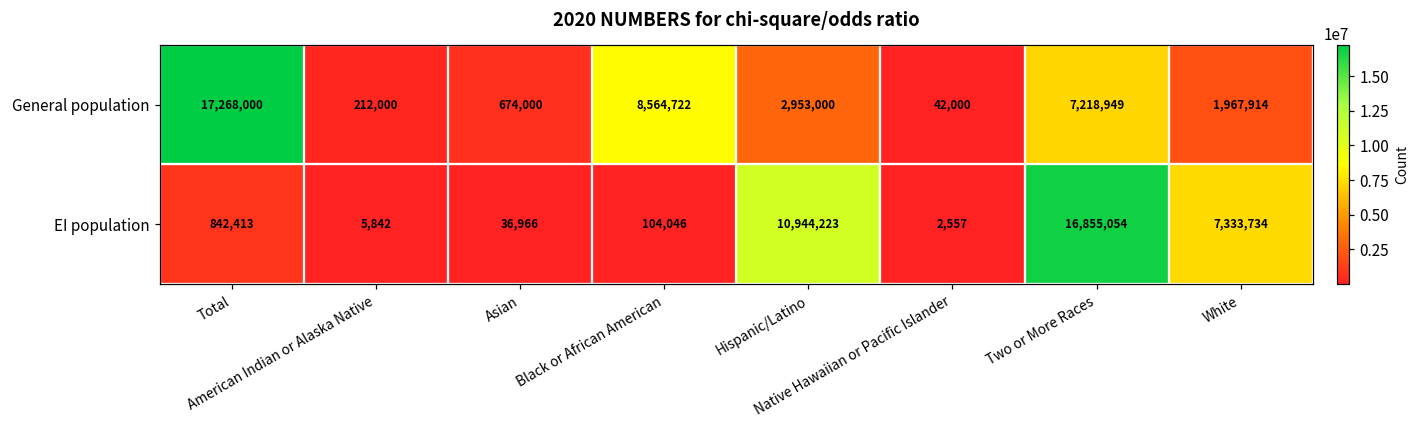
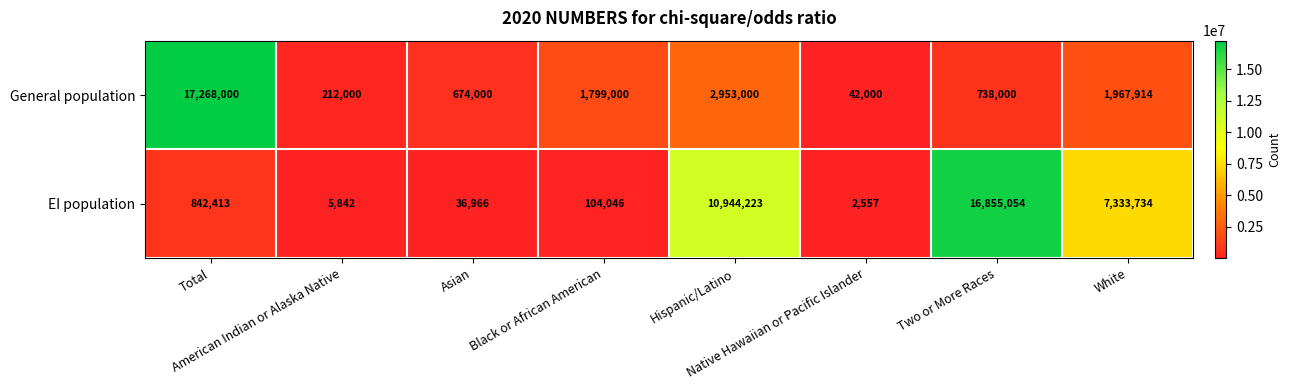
General population, Black or African American: 8,564,722 -> 1,799,000
General population, Two or More Races: 7,218,949 -> 738,000
